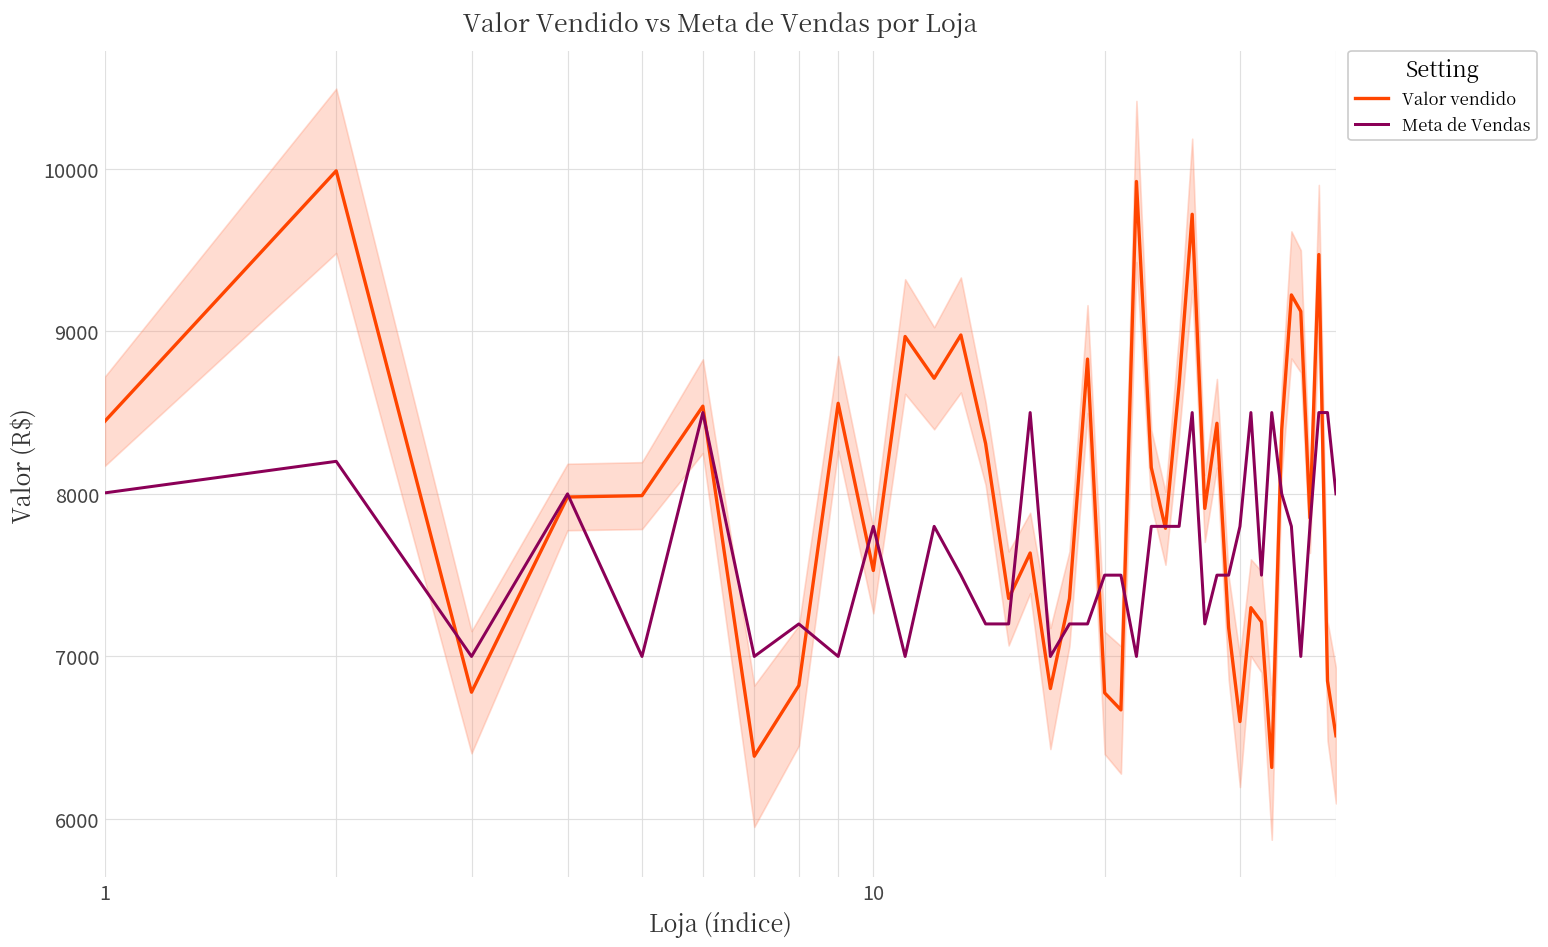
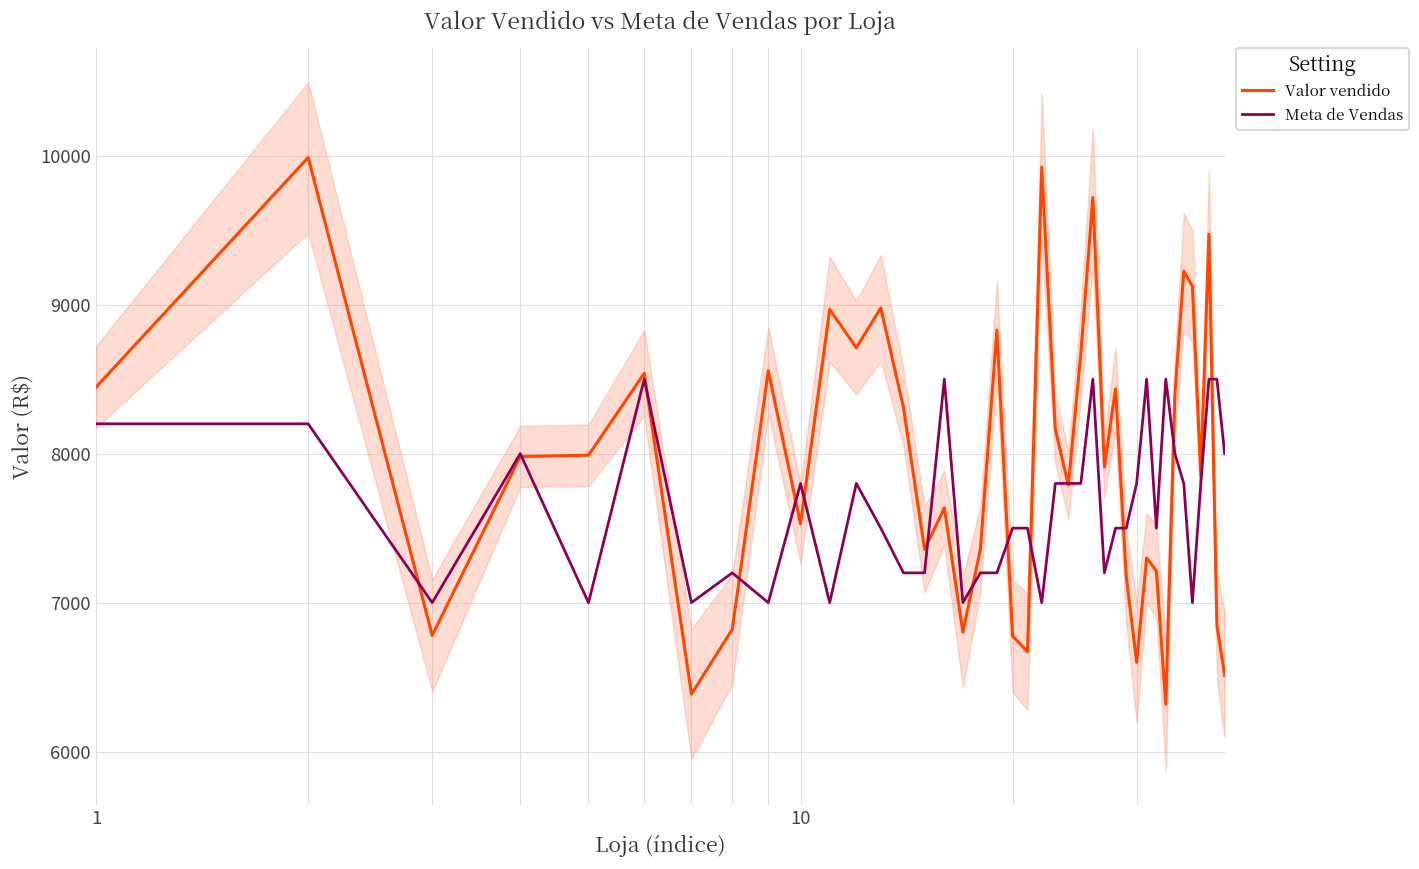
Meta de Vendas, 1: 8010 -> 8200
